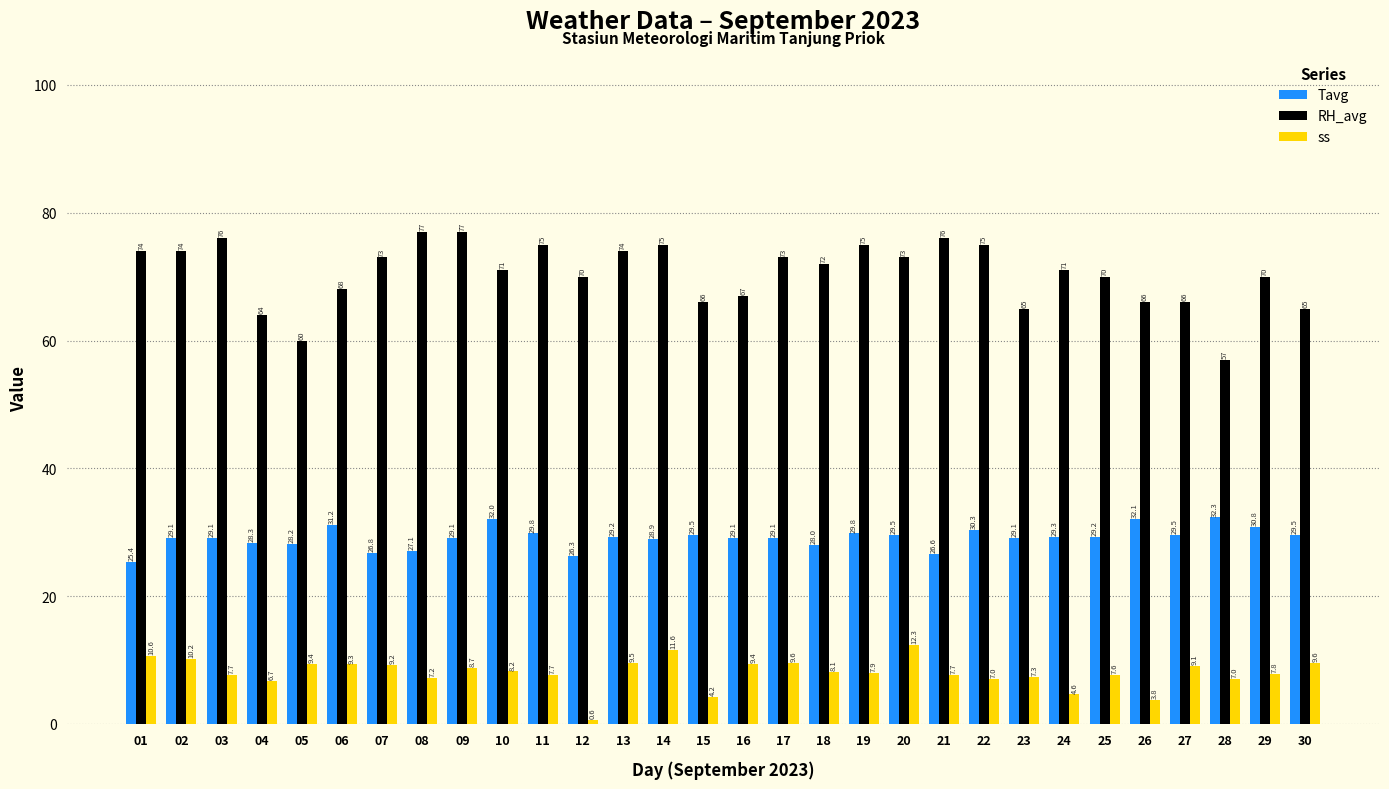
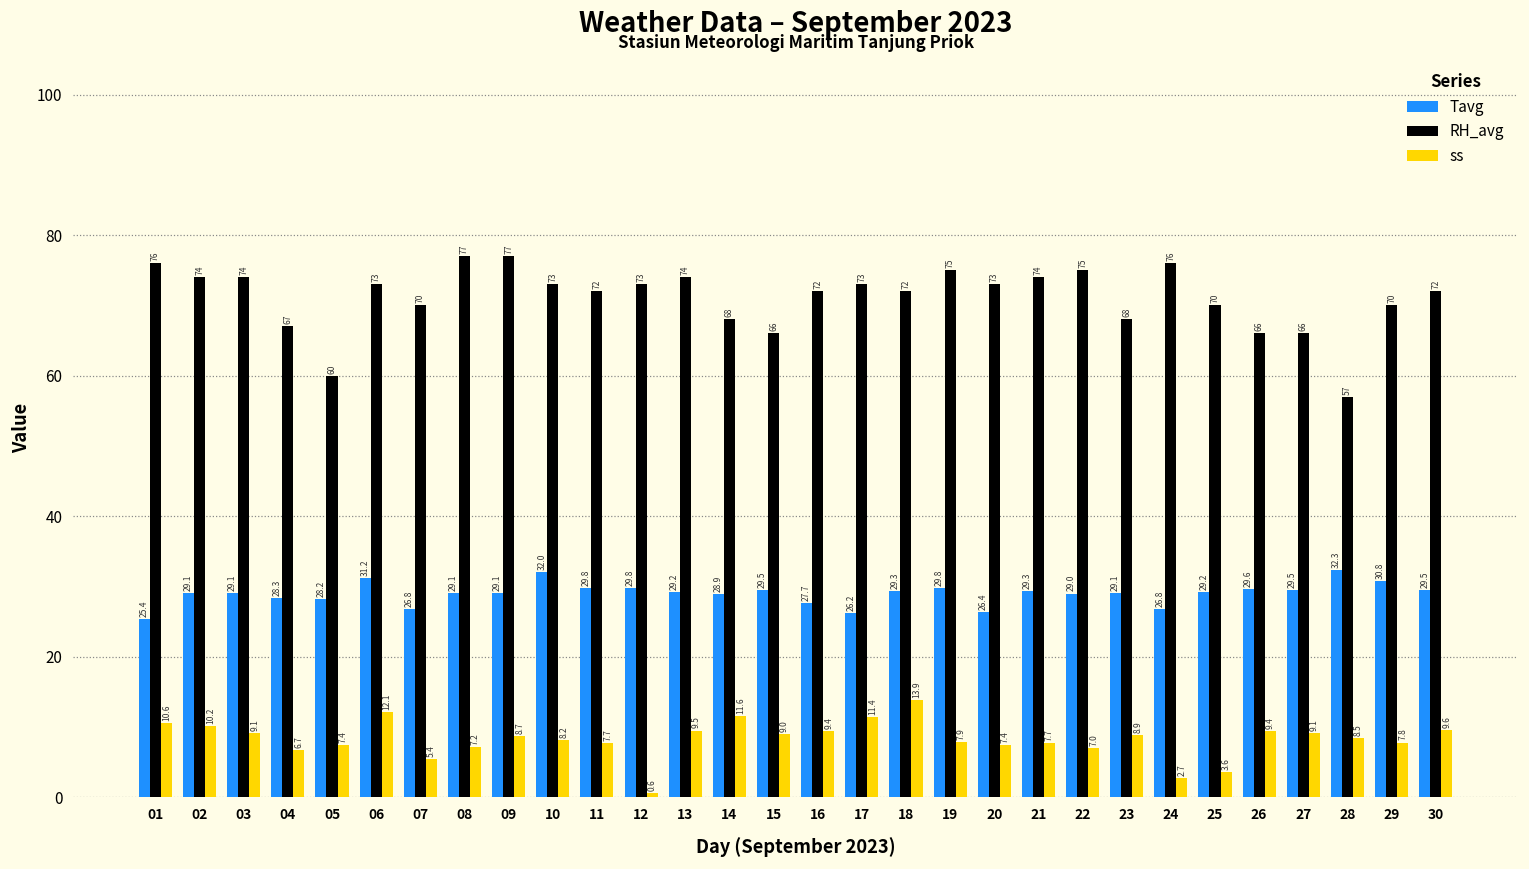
RH_avg, 01: 74 -> 76
RH_avg, 03: 76 -> 74
ss, 03: 7.7 -> 9.1
RH_avg, 04: 64 -> 67
ss, 05: 9.4 -> 7.4
RH_avg, 06: 68 -> 73
ss, 06: 9.3 -> 12.1
RH_avg, 07: 73 -> 70
ss, 07: 9.2 -> 5.4
Tavg, 08: 27.1 -> 29.1
RH_avg, 10: 71 -> 73
RH_avg, 11: 75 -> 72
Tavg, 12: 26.3 -> 29.8
RH_avg, 12: 70 -> 73
RH_avg, 14: 75 -> 68
ss, 15: 4.2 -> 9.0
Tavg, 16: 29.1 -> 27.7
RH_avg, 16: 67 -> 72
Tavg, 17: 29.1 -> 26.2
ss, 17: 9.6 -> 11.4
Tavg, 18: 28.0 -> 29.3
ss, 18: 8.1 -> 13.9
Tavg, 20: 29.5 -> 26.4
ss, 20: 12.3 -> 7.4
Tavg, 21: 26.6 -> 29.3
RH_avg, 21: 76 -> 74
Tavg, 22: 30.3 -> 29.0
RH_avg, 23: 65 -> 68
ss, 23: 7.3 -> 8.9
Tavg, 24: 29.3 -> 26.8
RH_avg, 24: 71 -> 76
ss, 24: 4.6 -> 2.7
ss, 25: 7.6 -> 3.6
Tavg, 26: 32.1 -> 29.6
ss, 26: 3.8 -> 9.4
ss, 28: 7.0 -> 8.5
RH_avg, 30: 65 -> 72
